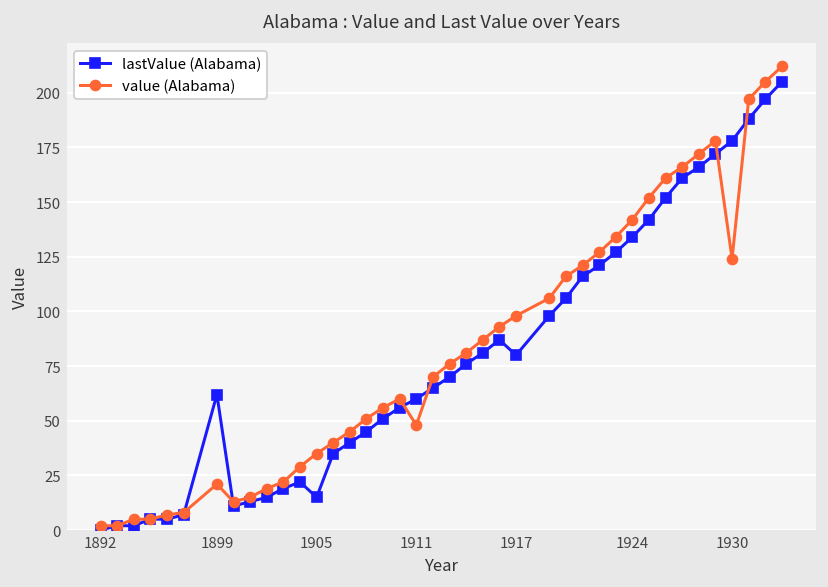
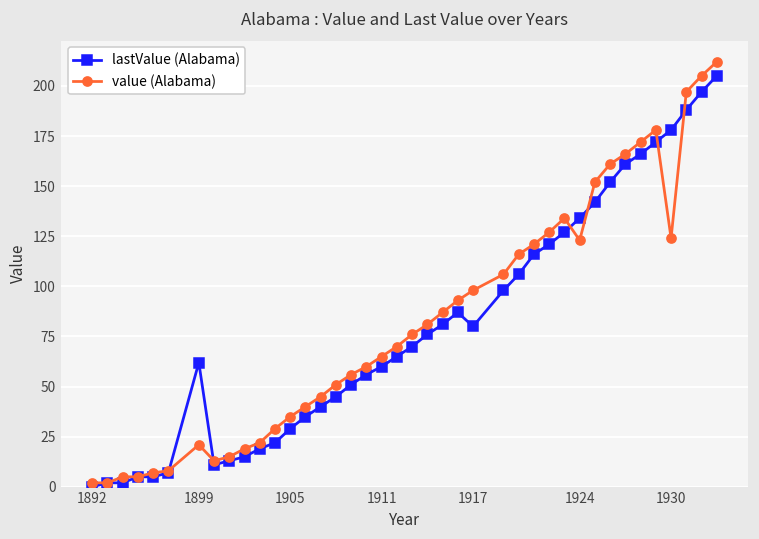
lastValue (Alabama), 1905: 15 -> 29
value (Alabama), 1911: 48 -> 65
value (Alabama), 1924: 142 -> 123
